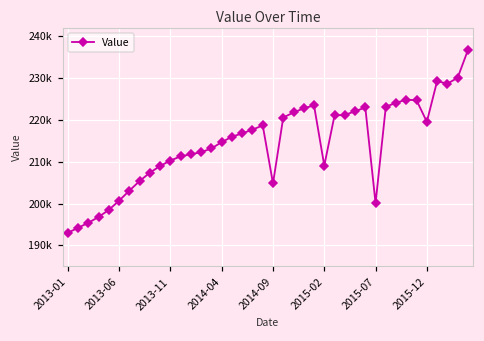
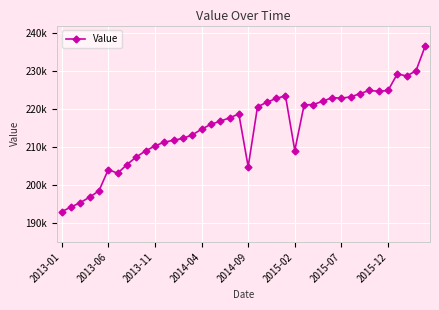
2013-06: 201000 -> 204000
2015-07: 200000 -> 223000
2015-12: 220000 -> 225000
